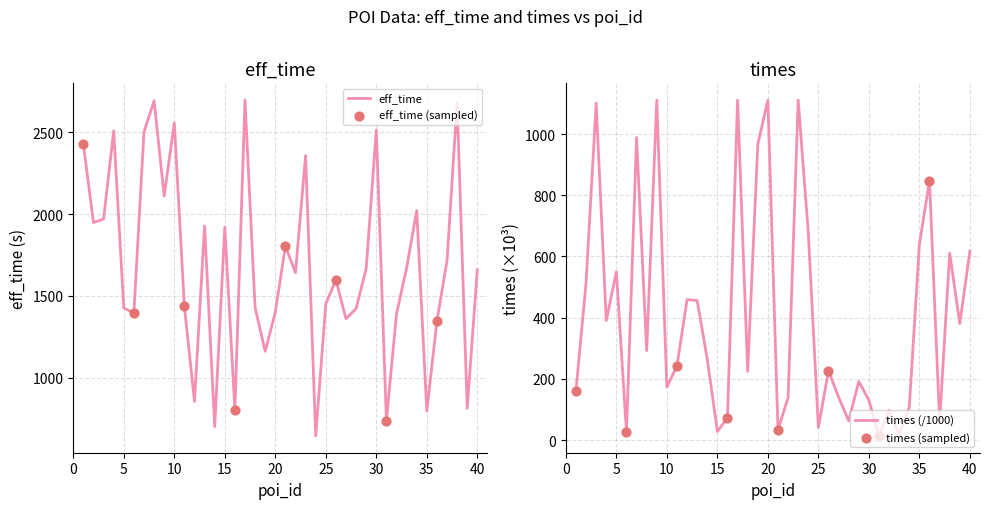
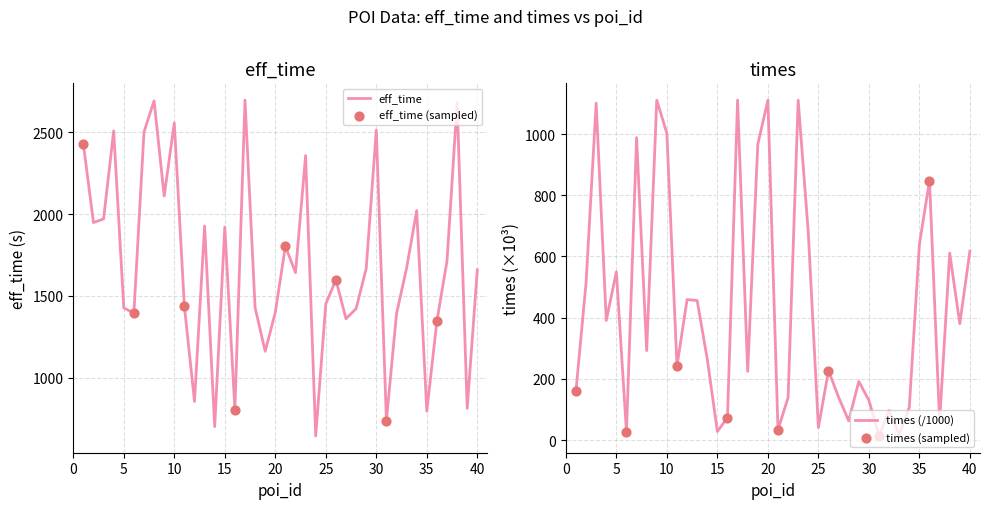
times, times (/1000), 10: 170 -> 1000
